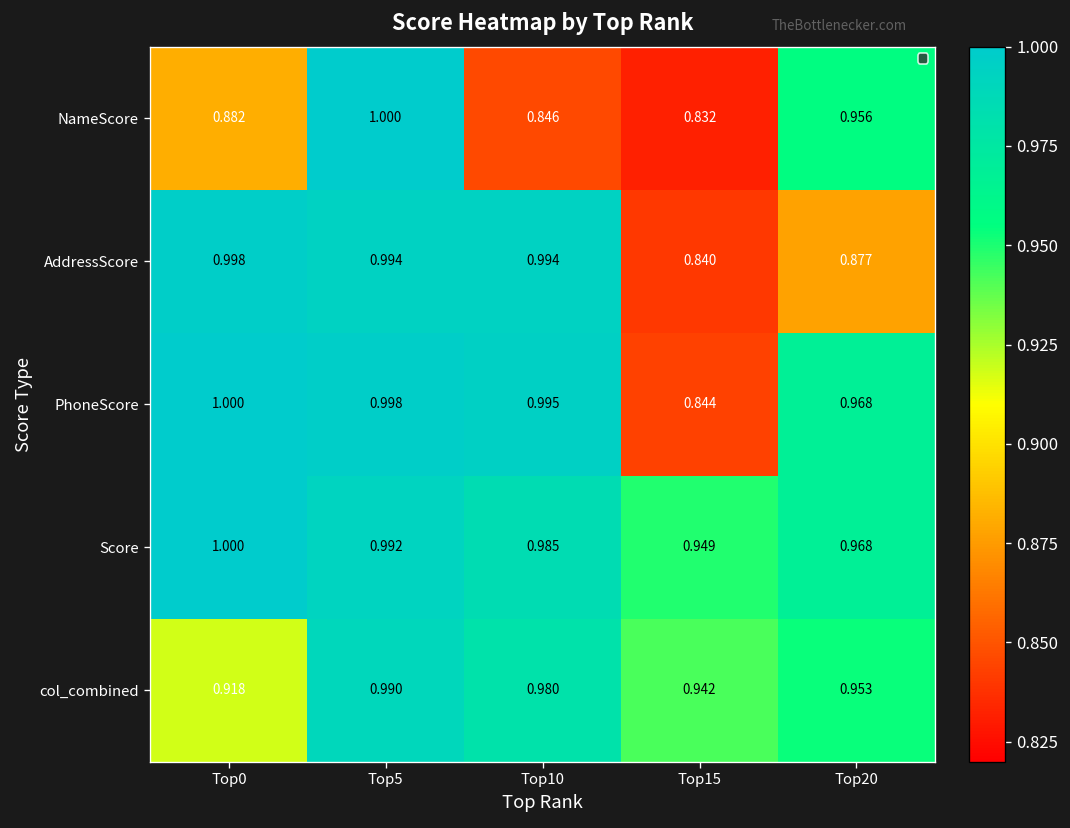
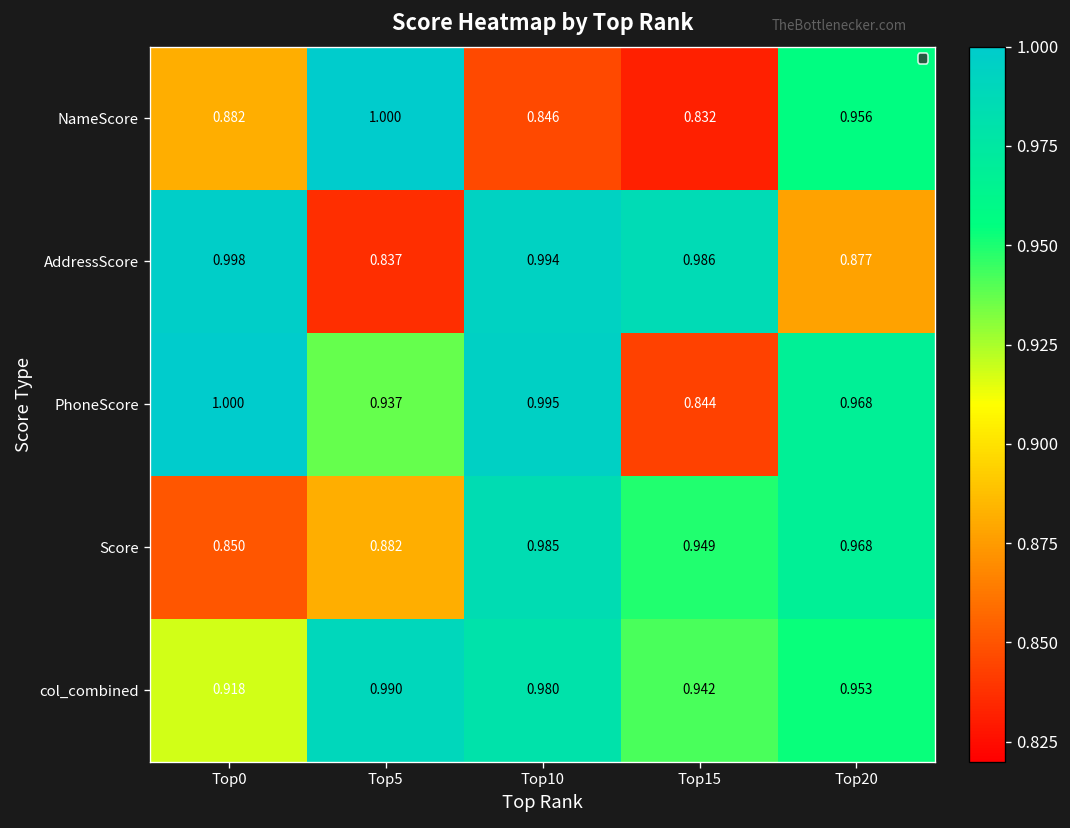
AddressScore, Top5: 0.994 -> 0.837
AddressScore, Top15: 0.840 -> 0.986
PhoneScore, Top5: 0.998 -> 0.937
Score, Top0: 1.000 -> 0.850
Score, Top5: 0.992 -> 0.882
